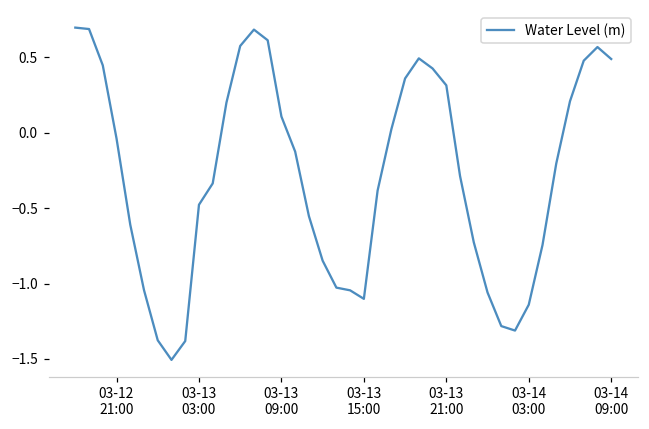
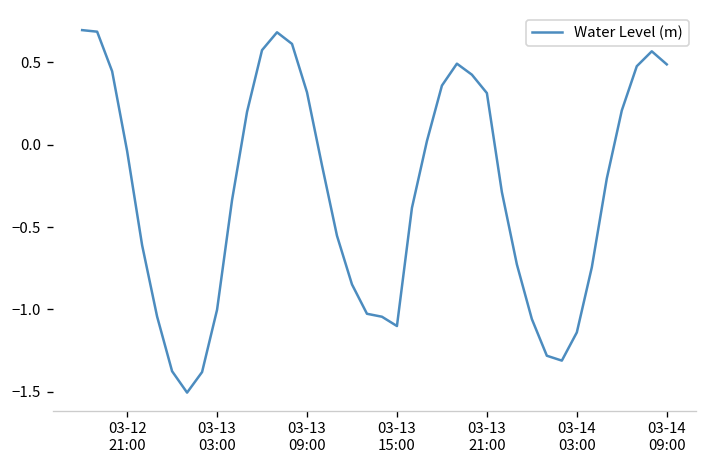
03-13 03:00: -0.48 -> -1.00
03-13 09:00: 0.11 -> 0.32
